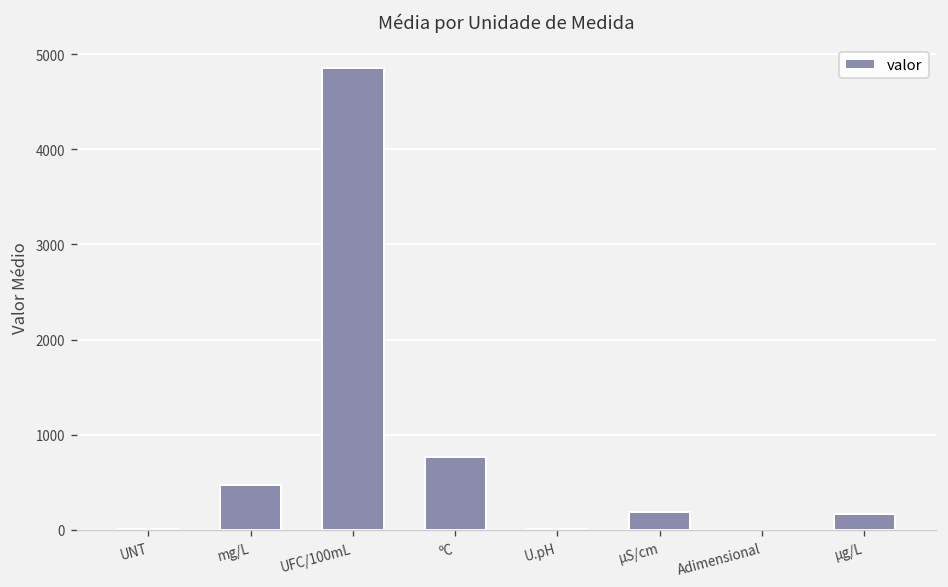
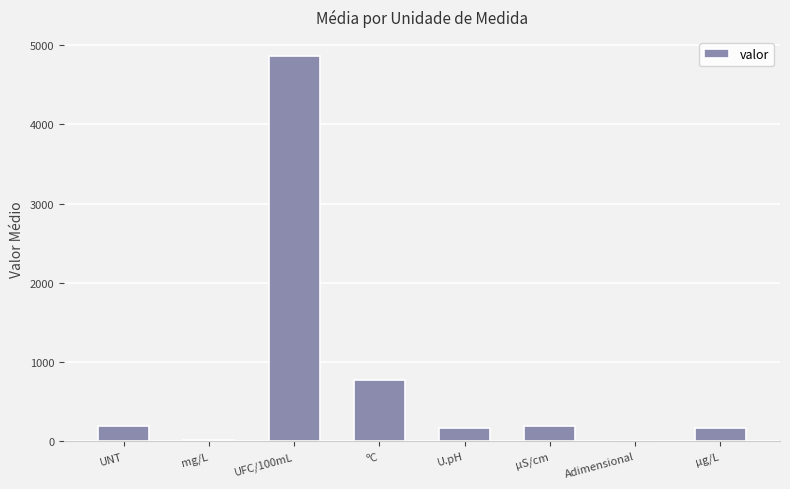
UNT: 0 -> 200
mg/L: 500 -> 0
U.pH: 0 -> 200
